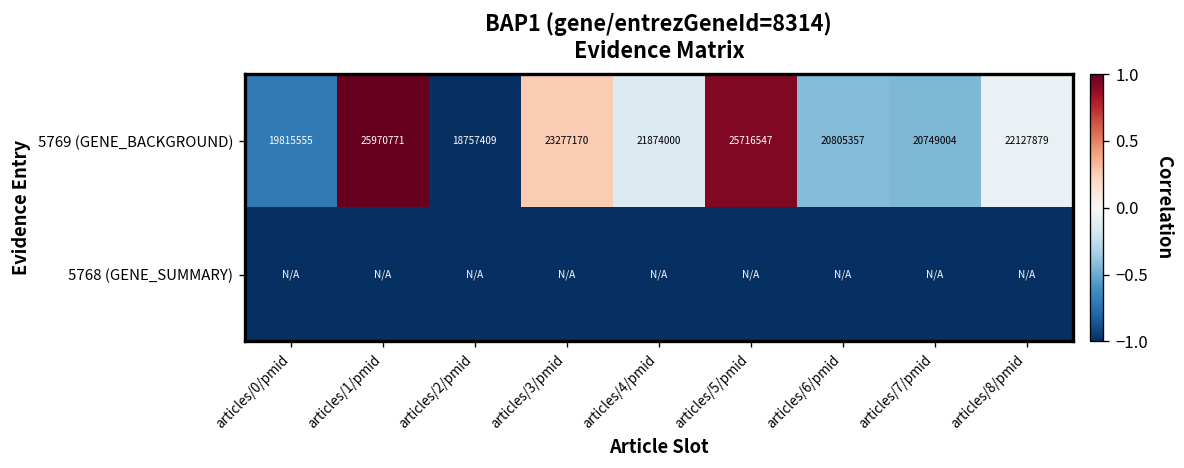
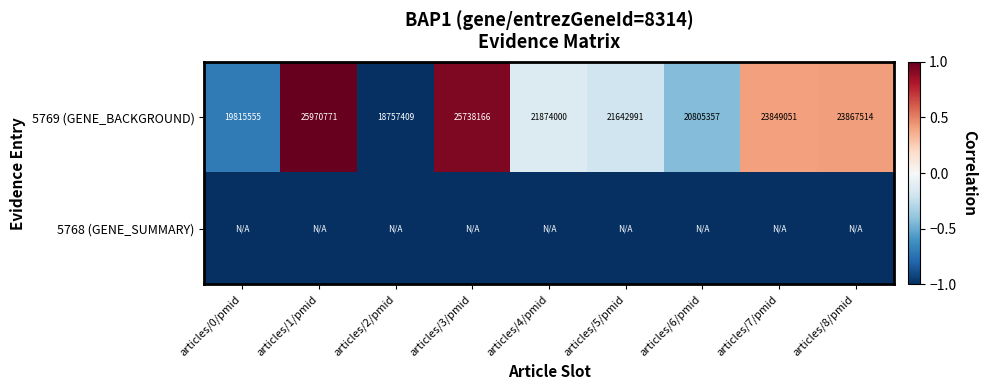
5769 (GENE_BACKGROUND), articles/3/pmid: 23277170 -> 25738166
5769 (GENE_BACKGROUND), articles/5/pmid: 25716547 -> 21642991
5769 (GENE_BACKGROUND), articles/7/pmid: 20749004 -> 23849051
5769 (GENE_BACKGROUND), articles/8/pmid: 22127879 -> 23867514
